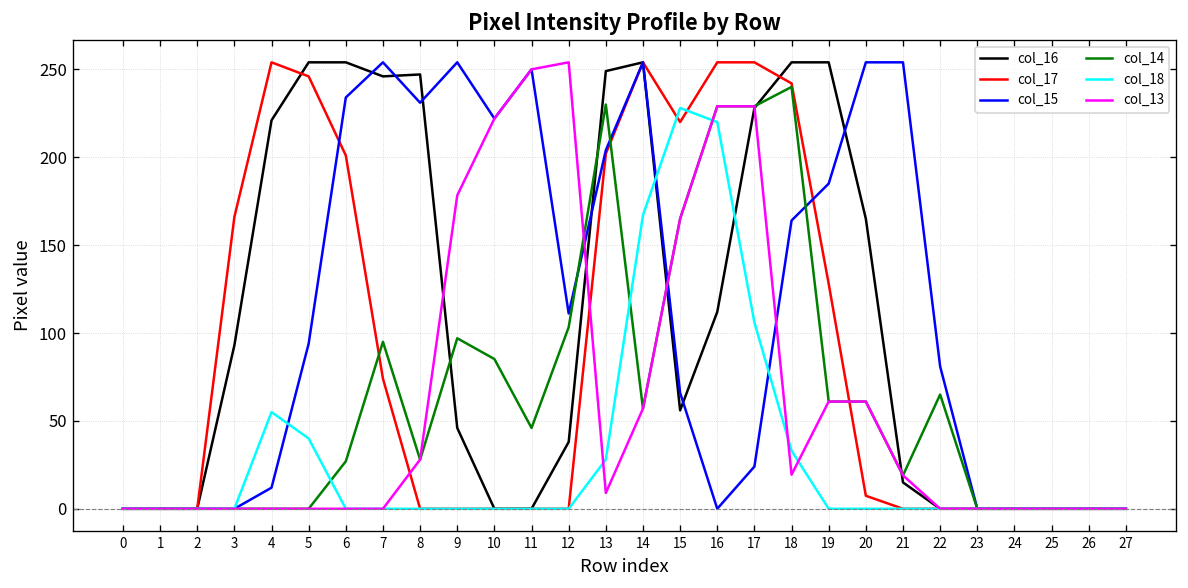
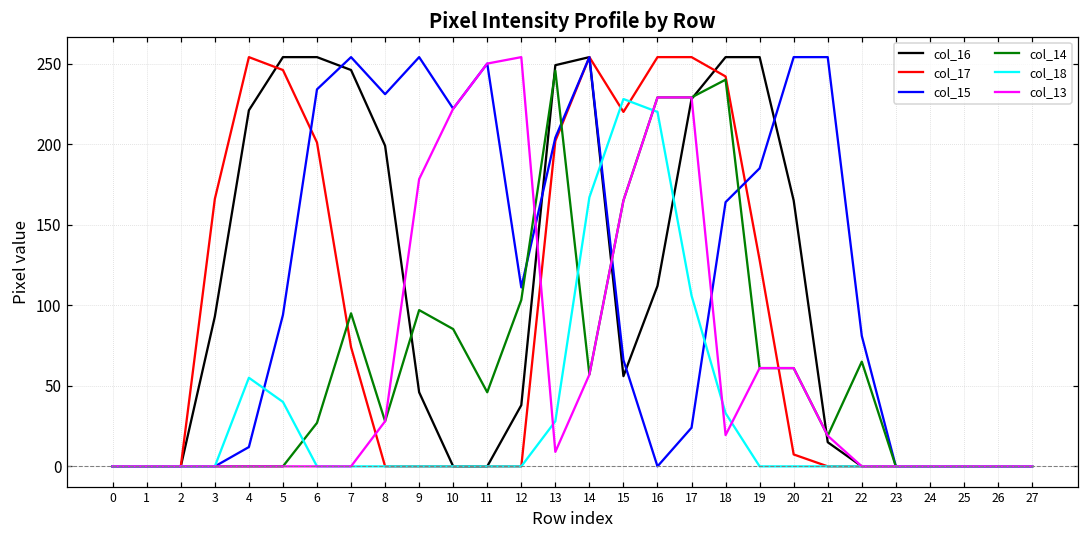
col_16, 8: 247 -> 199
col_14, 13: 230 -> 246
